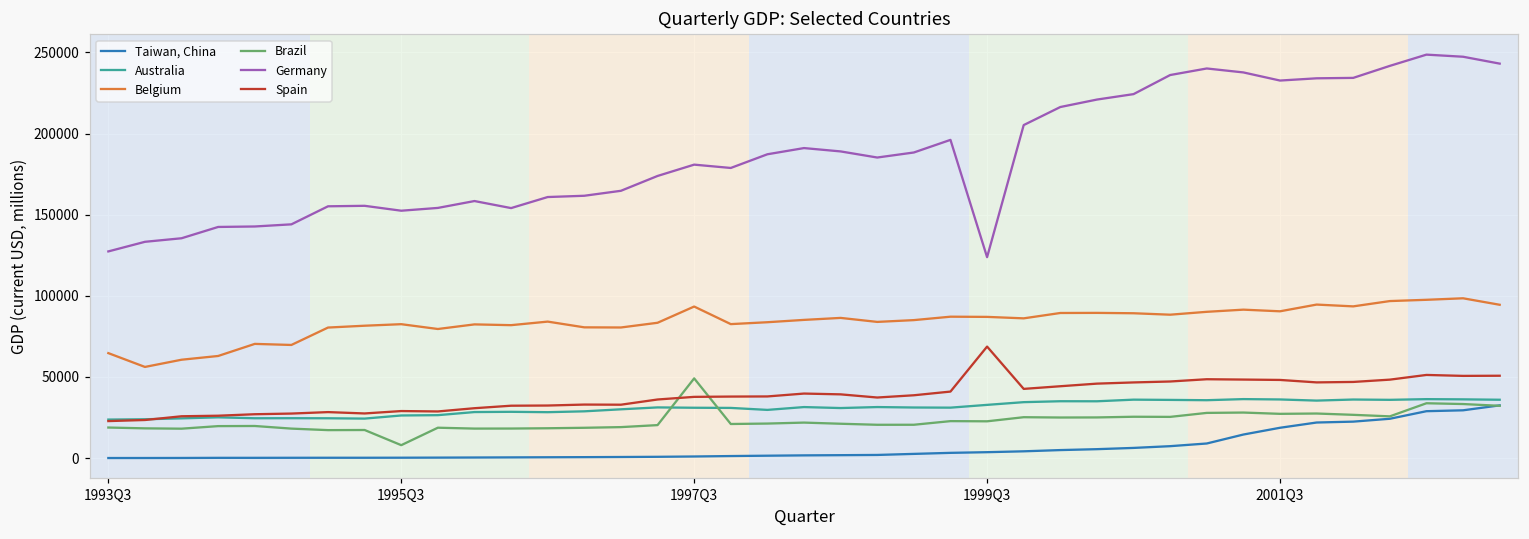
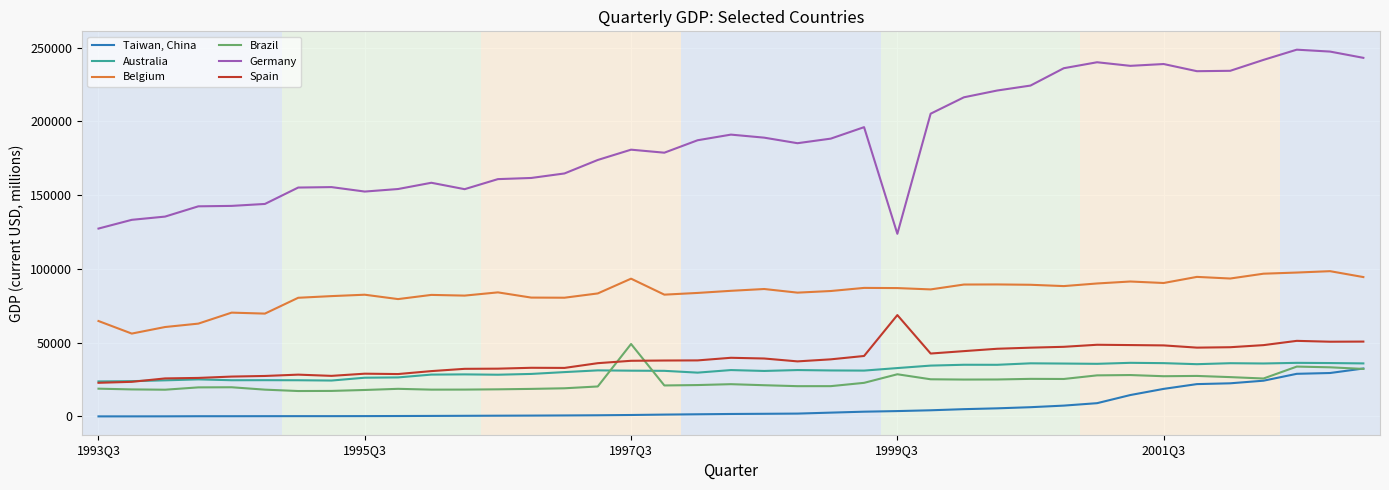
Brazil, 1995Q3: 8000 -> 18000
Brazil, 1999Q3: 23000 -> 29000
Germany, 2001Q3: 233000 -> 239000
